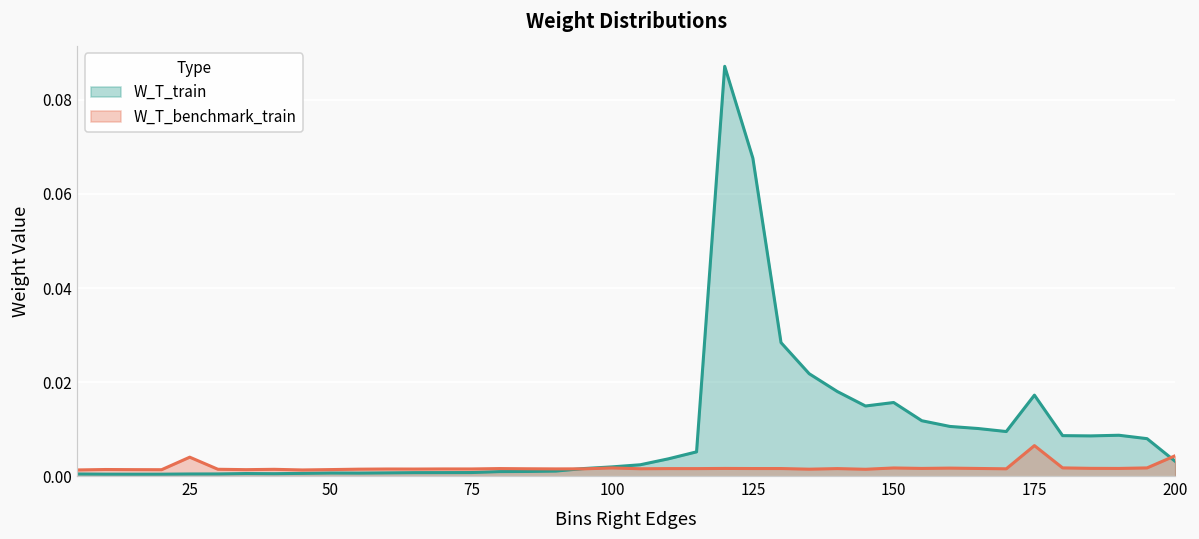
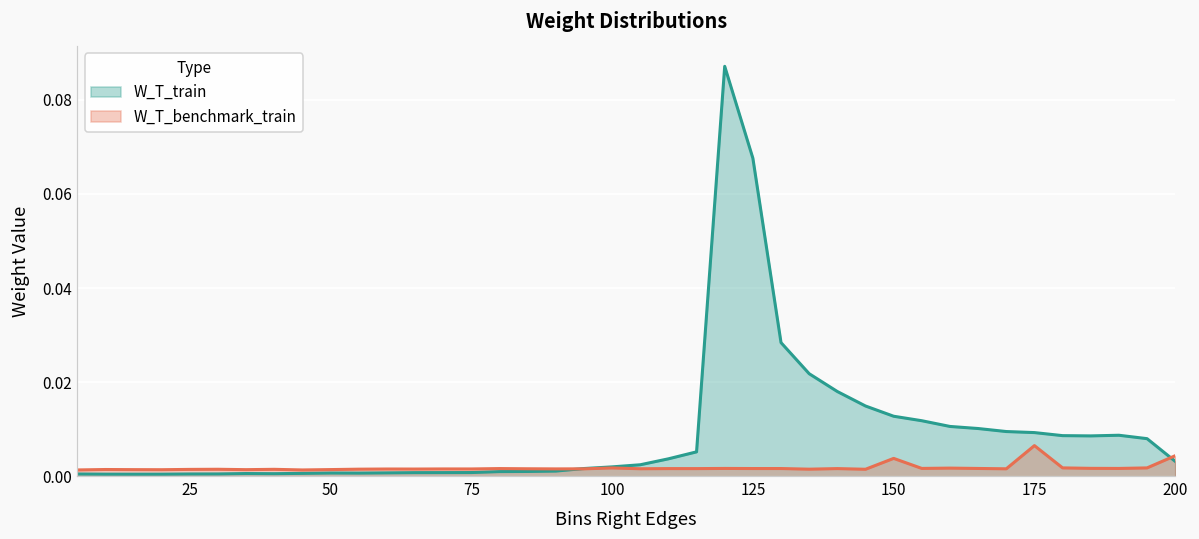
W_T_benchmark_train, 25: 0.004 -> 0.001
W_T_train, 150: 0.016 -> 0.013
W_T_benchmark_train, 150: 0.002 -> 0.004
W_T_train, 175: 0.017 -> 0.009
